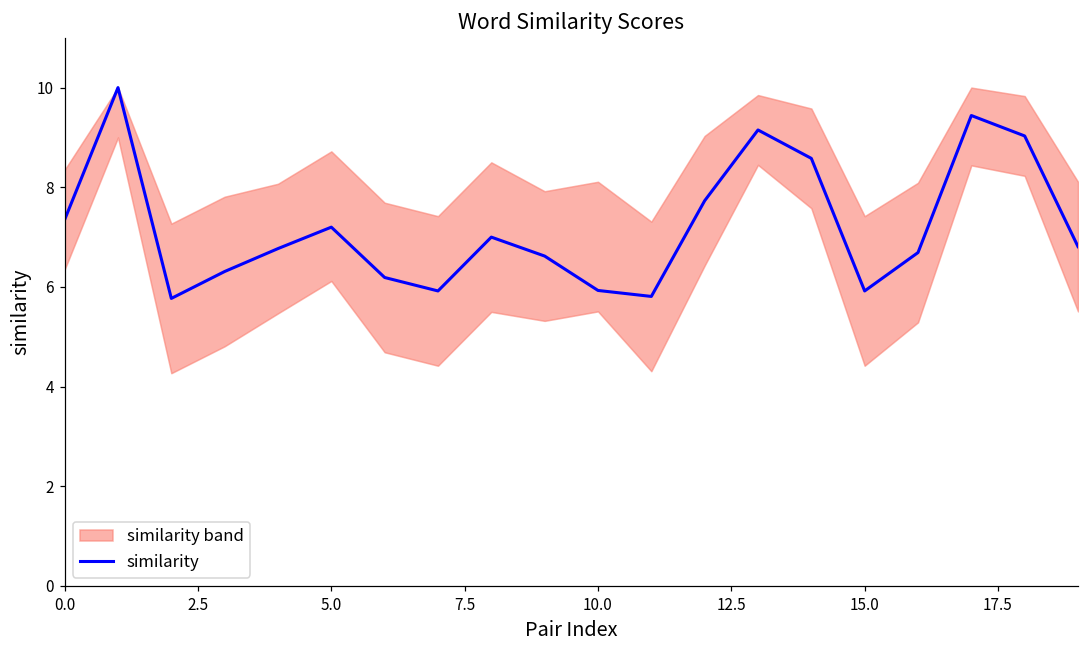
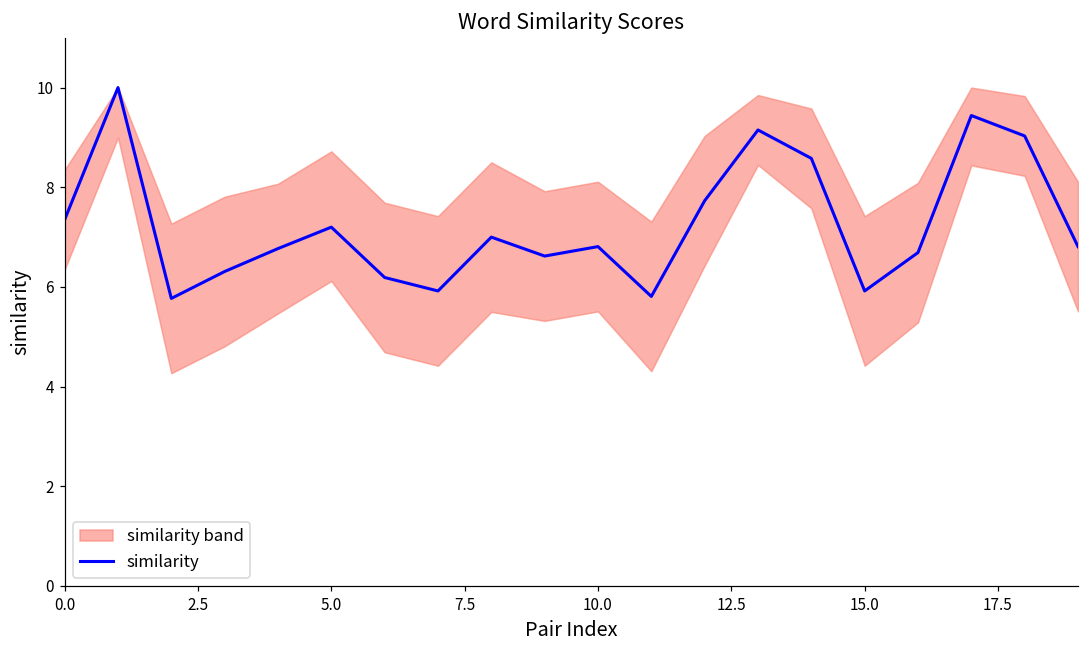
similarity, 10.0: 5.9 -> 6.8
